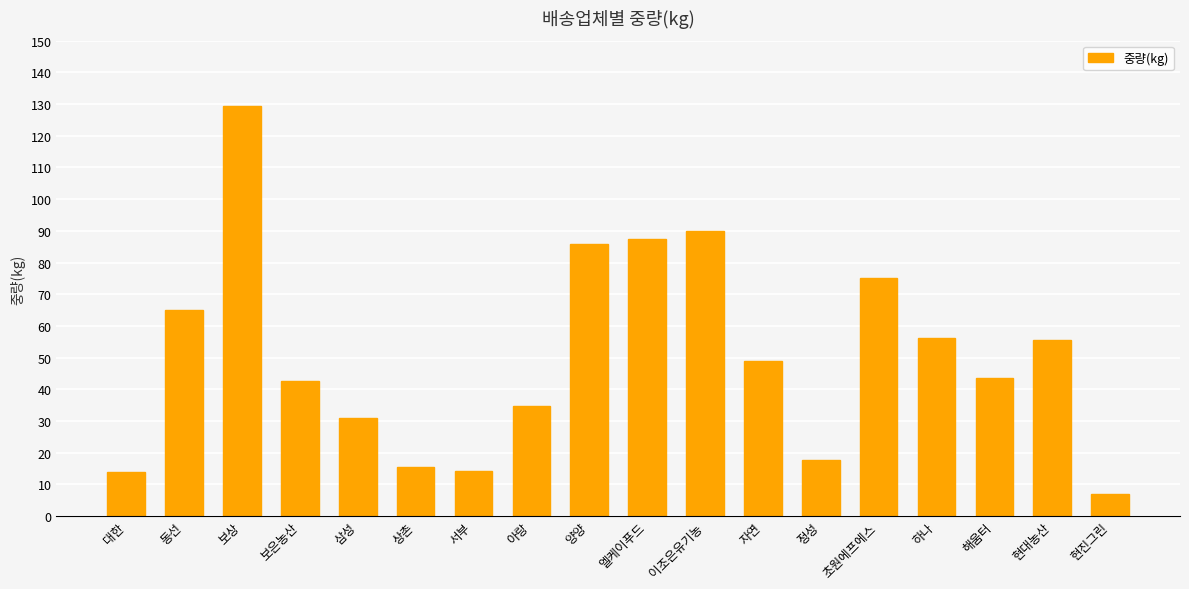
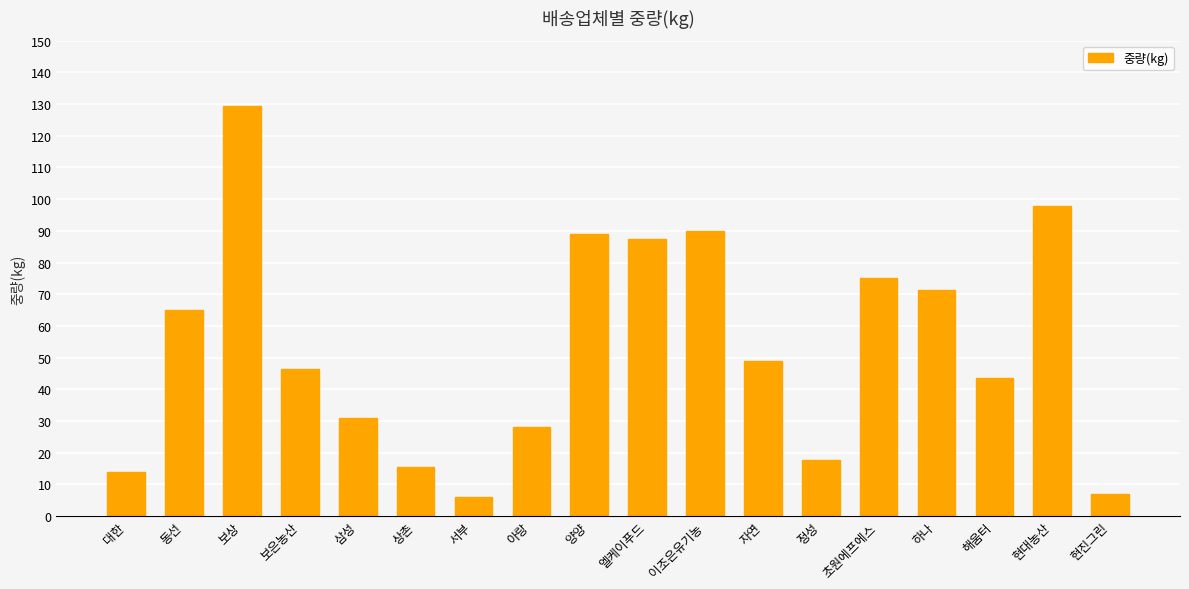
보은농산: 43 -> 46
서부: 14 -> 6
아랑: 35 -> 28
양양: 86 -> 89
하나: 56 -> 71
현대농산: 56 -> 98
